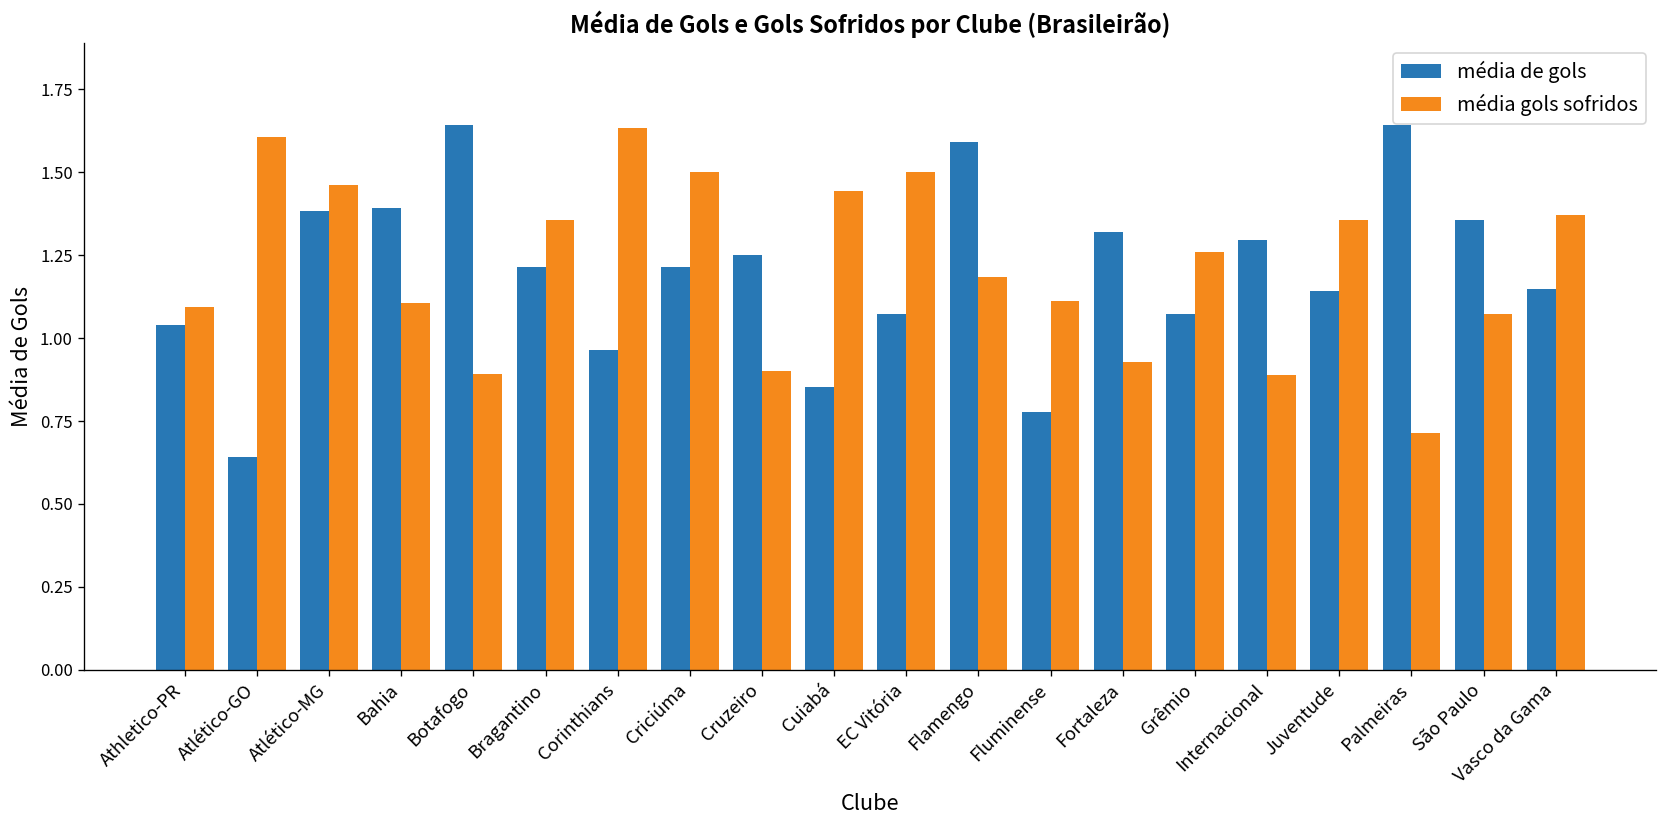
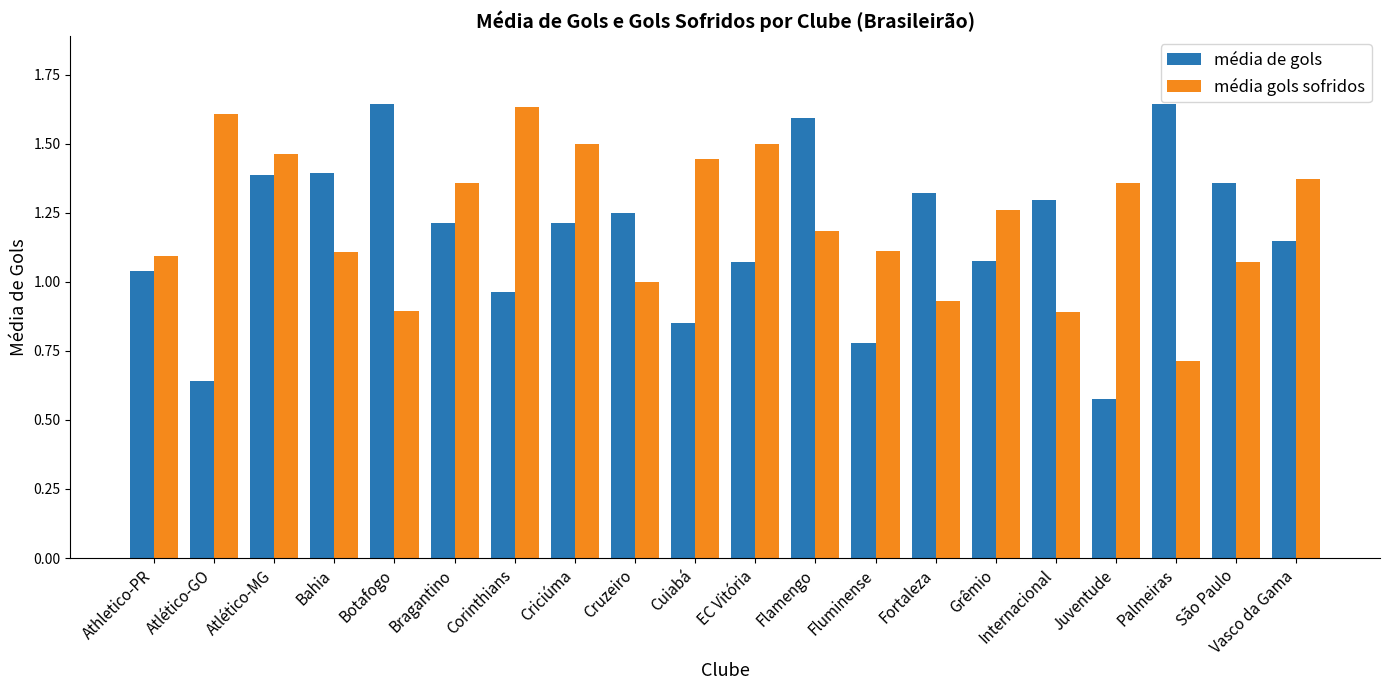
média gols sofridos, Cruzeiro: 0.9 -> 1.0
média de gols, Juventude: 1.14 -> 0.57
